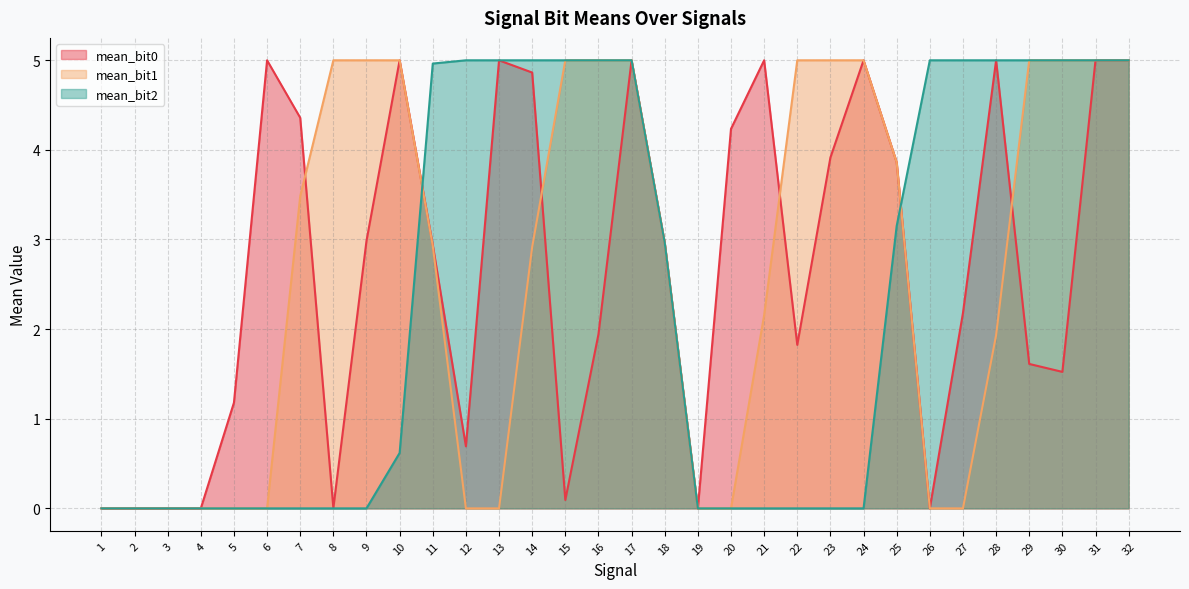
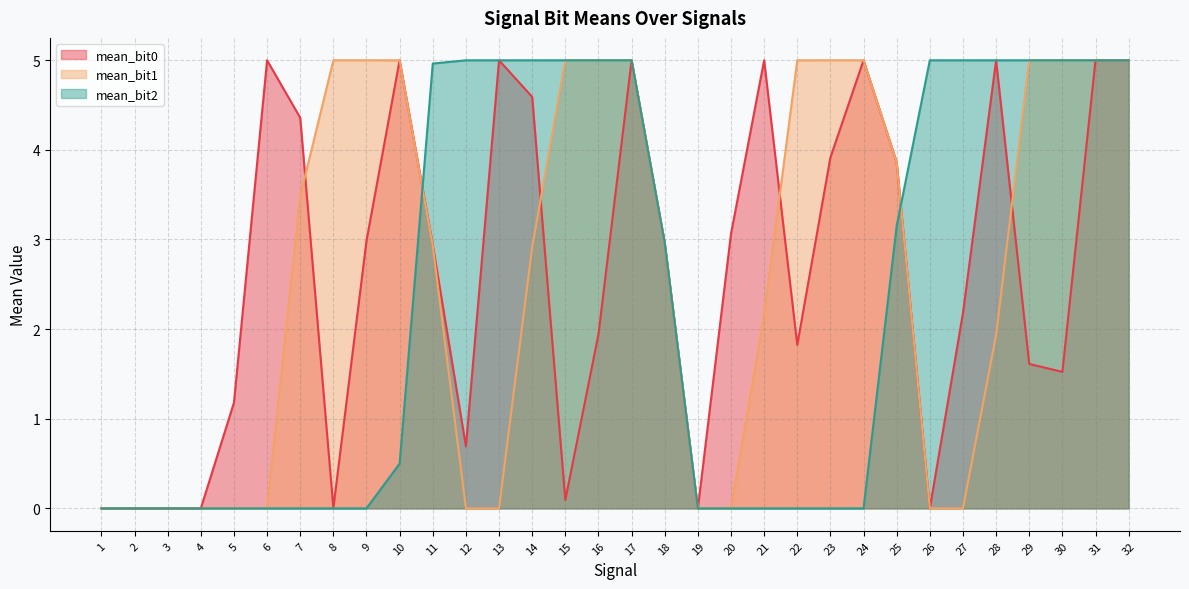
mean_bit2, 10: 0.6 -> 0.5
mean_bit0, 14: 4.9 -> 4.6
mean_bit0, 20: 4.2 -> 3.1
